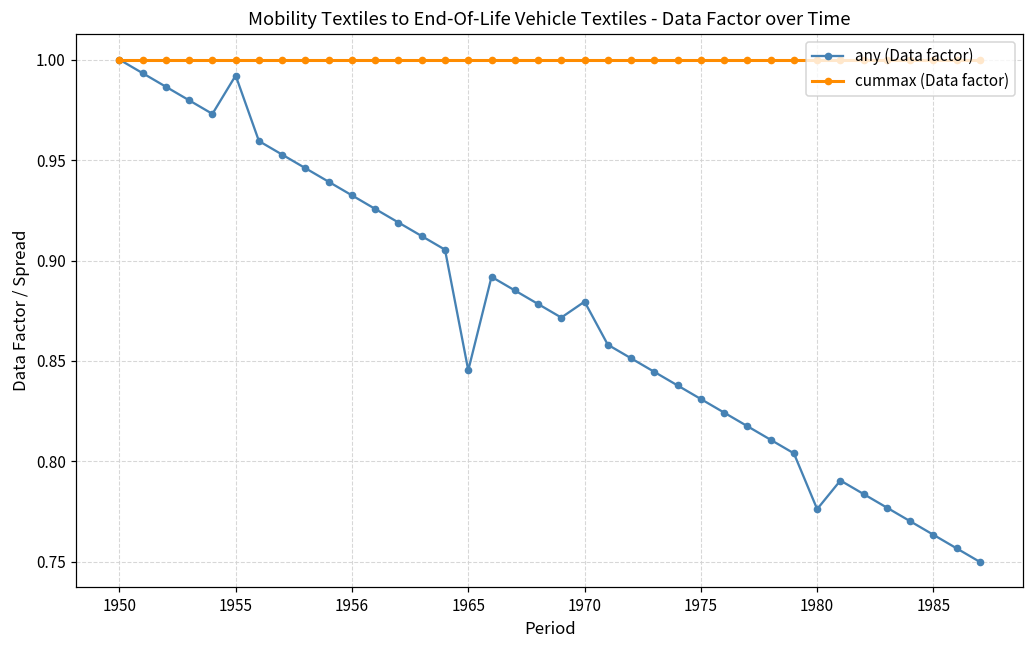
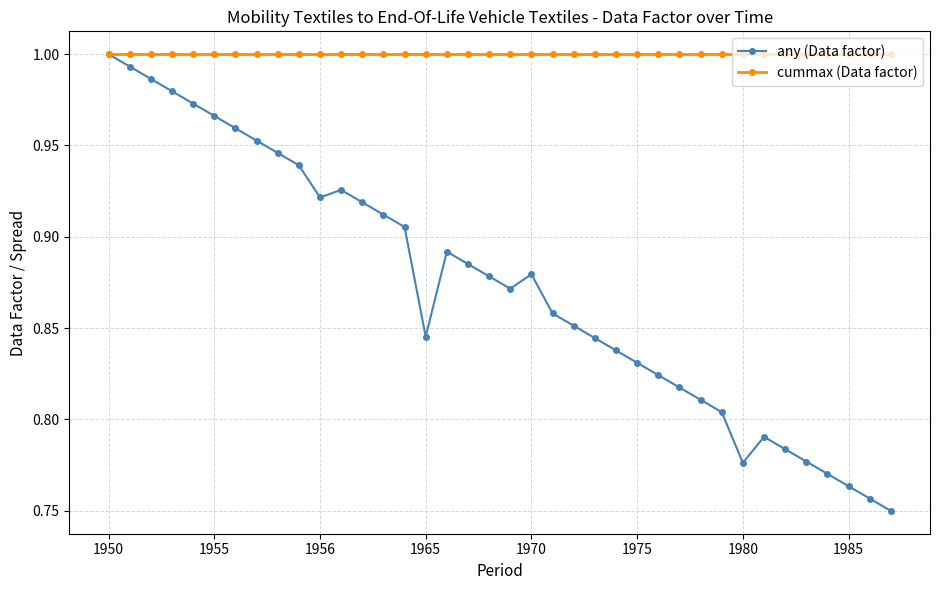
any (Data factor), 1955: 0.992 -> 0.966
any (Data factor), 1956: 0.932 -> 0.922
